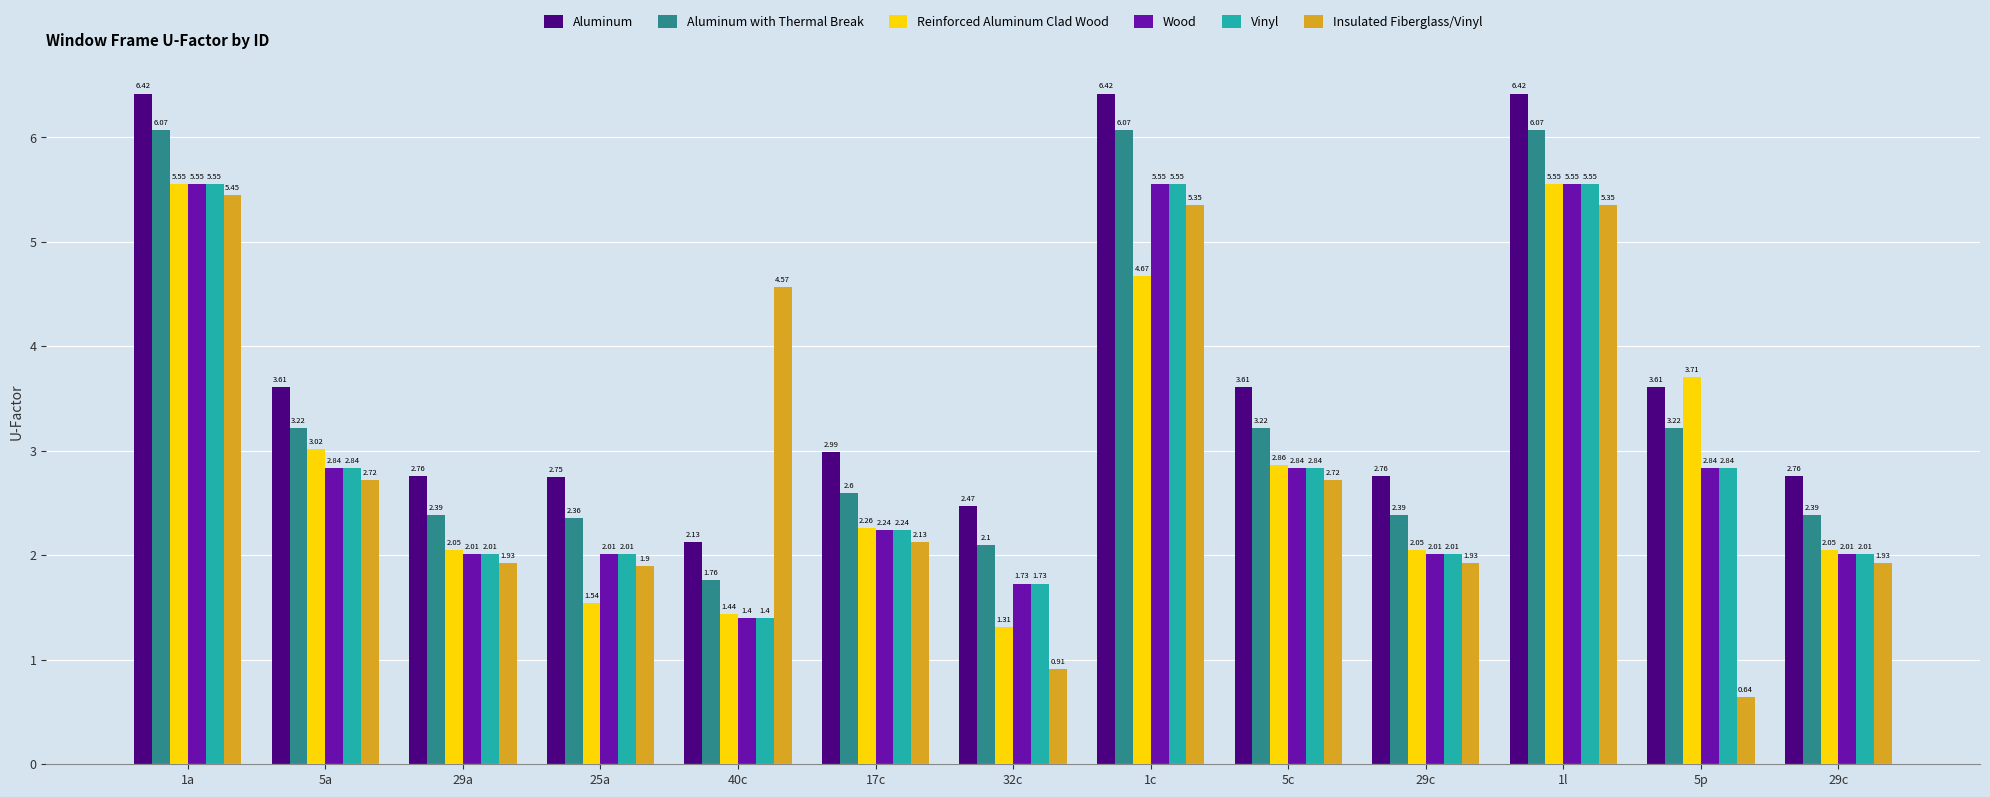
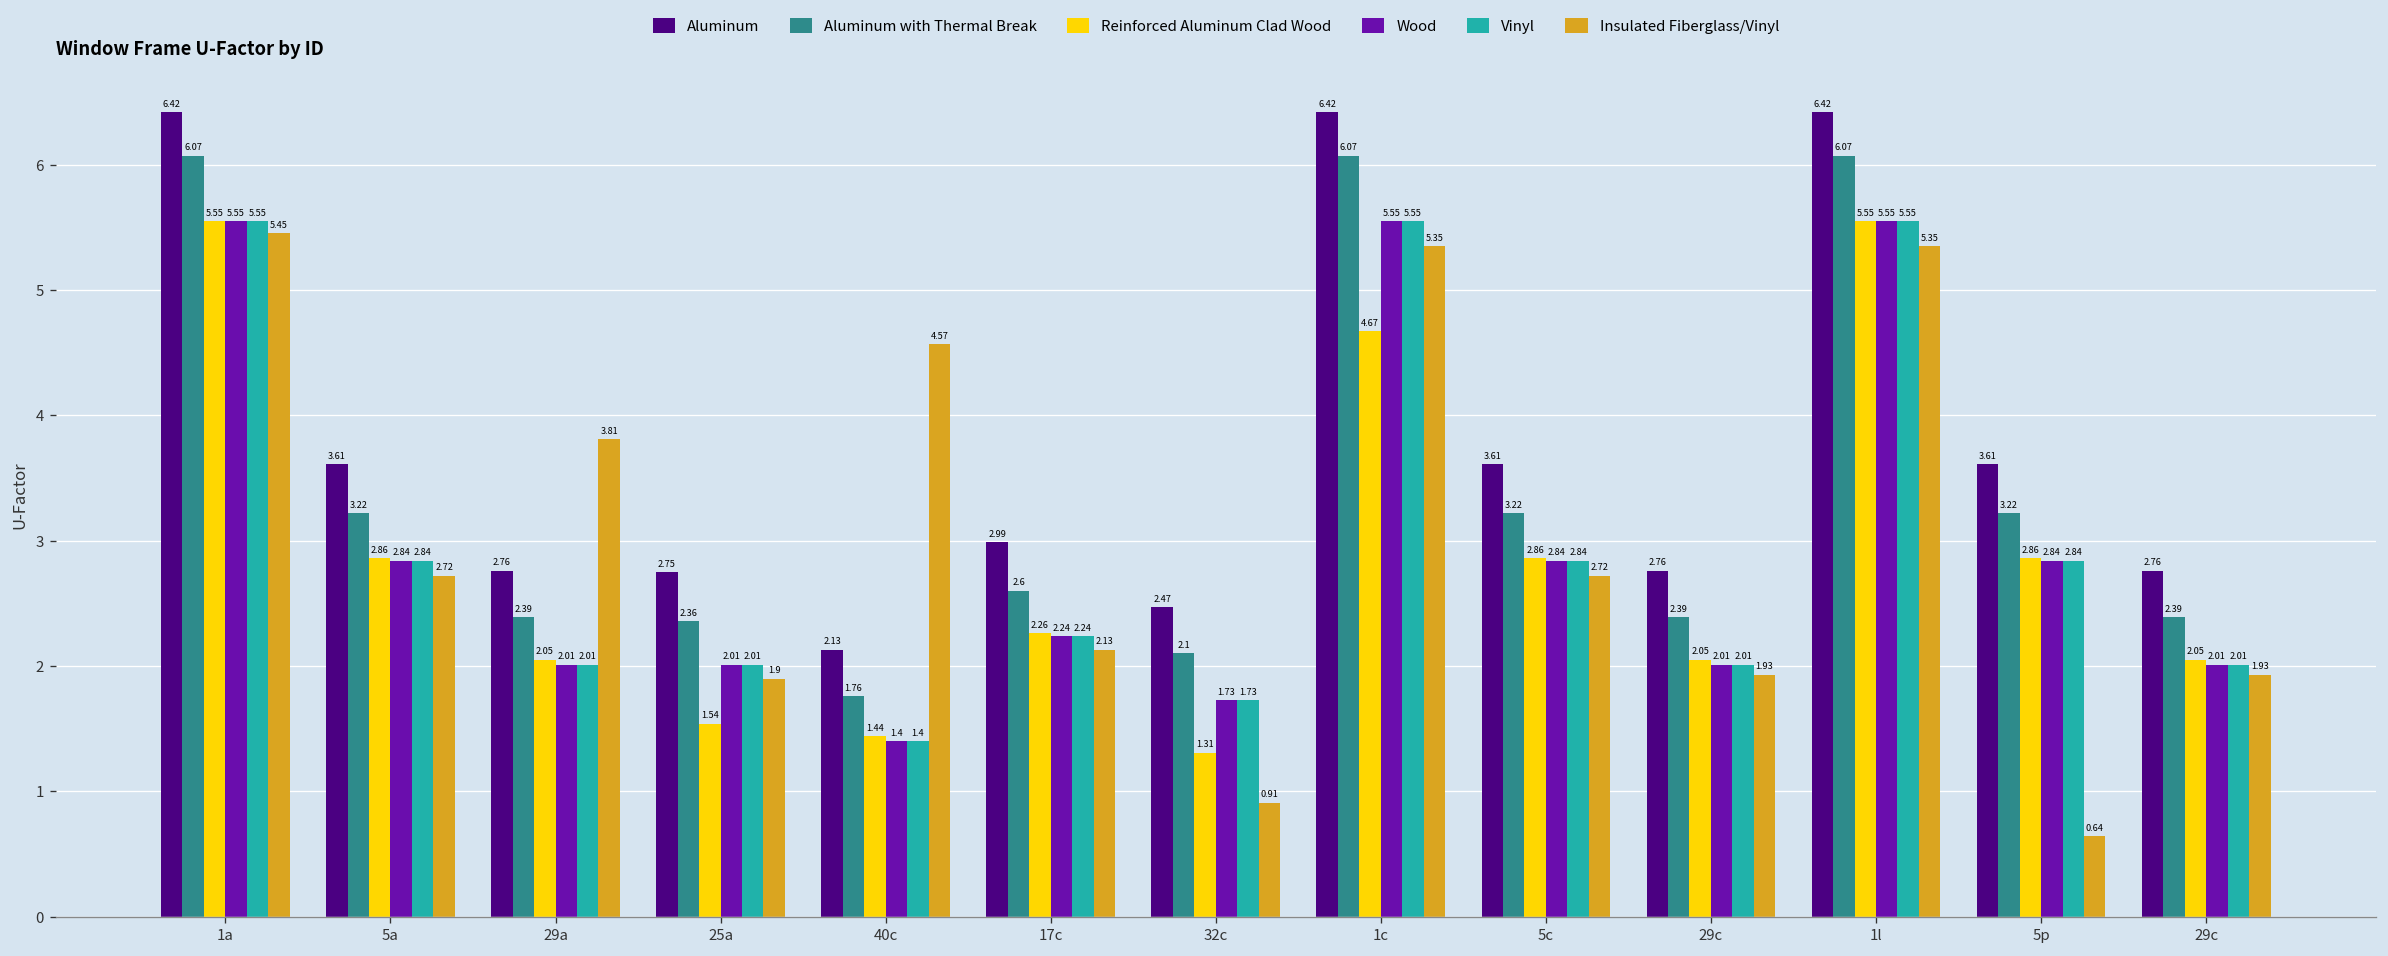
Reinforced Aluminum Clad Wood, 5a: 3.02 -> 2.86
Insulated Fiberglass/Vinyl, 29a: 1.93 -> 3.81
Reinforced Aluminum Clad Wood, 5p: 3.71 -> 2.86
